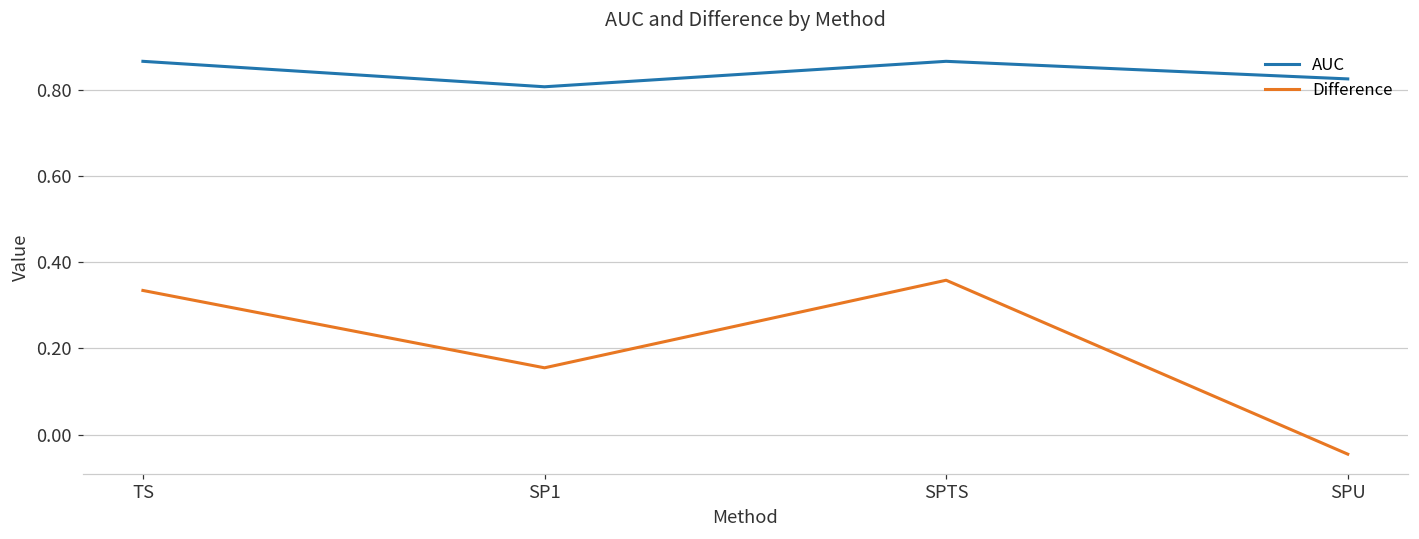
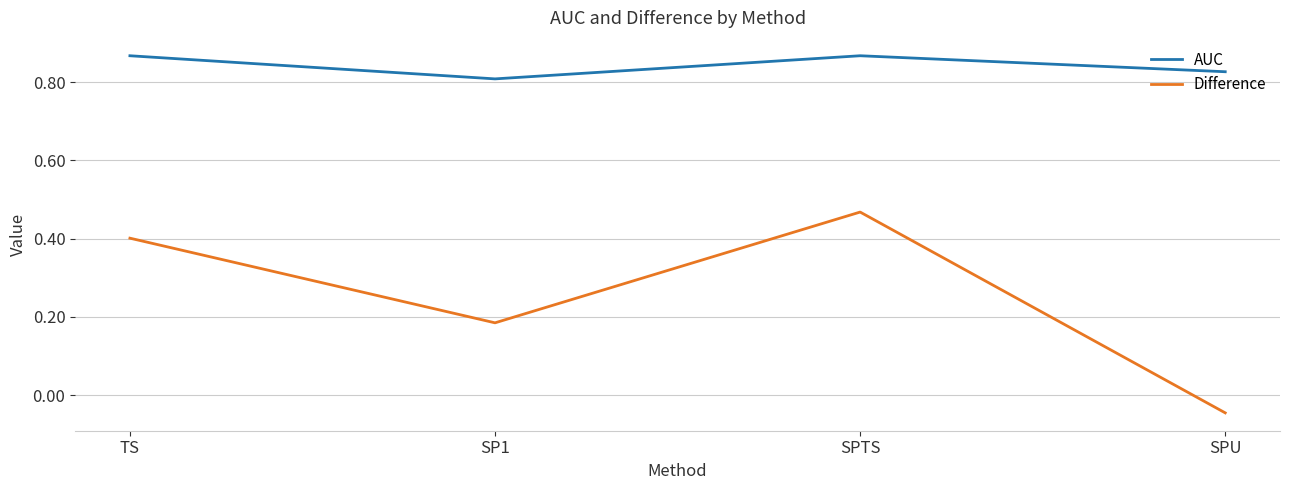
Difference, TS: 0.33 -> 0.40
Difference, SP1: 0.16 -> 0.18
Difference, SPTS: 0.36 -> 0.47
